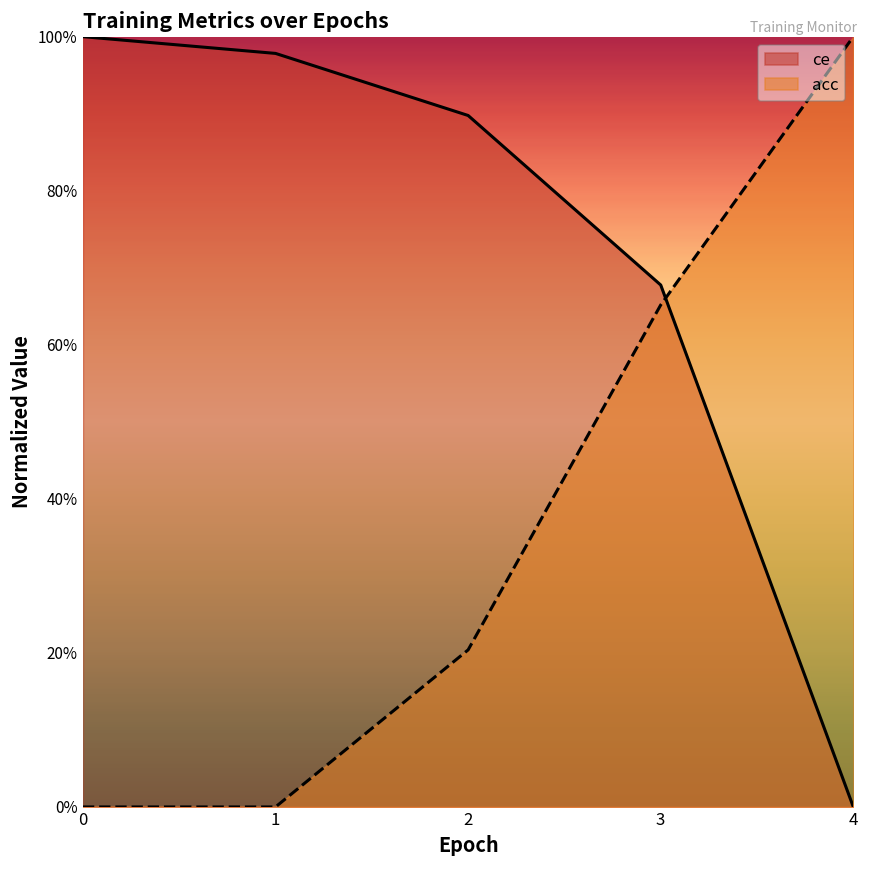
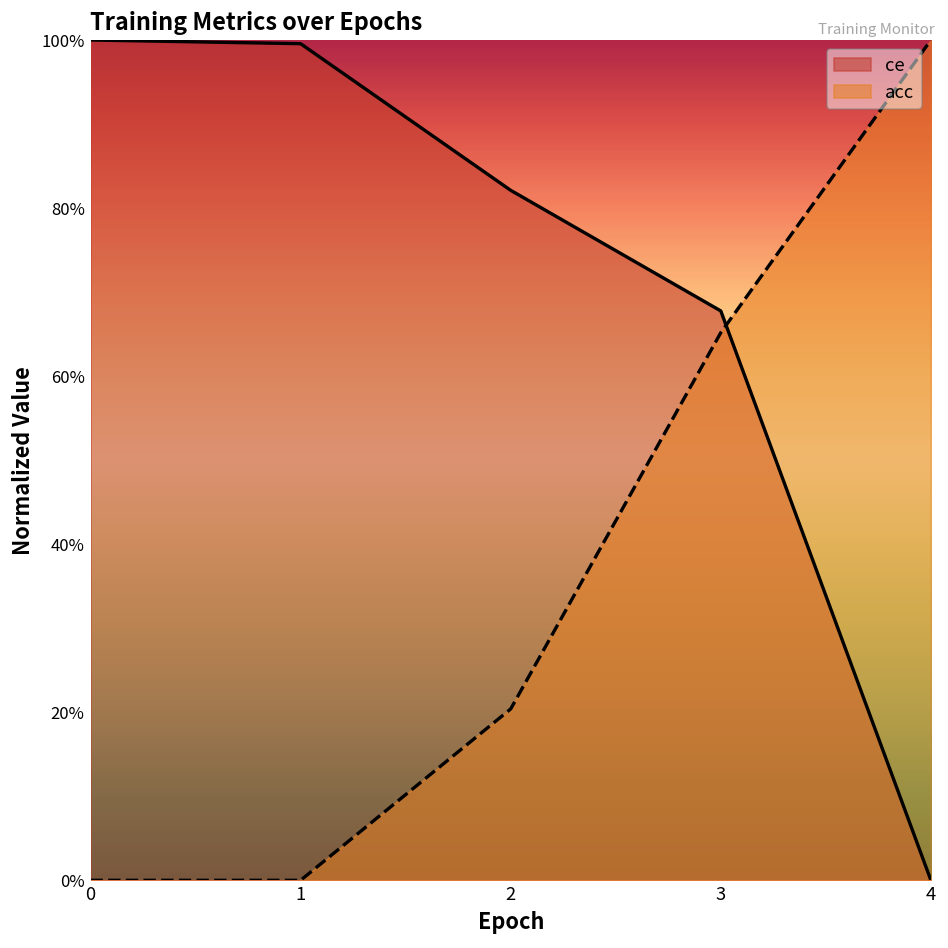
ce, 1: 98% -> 100%
ce, 2: 90% -> 82%
